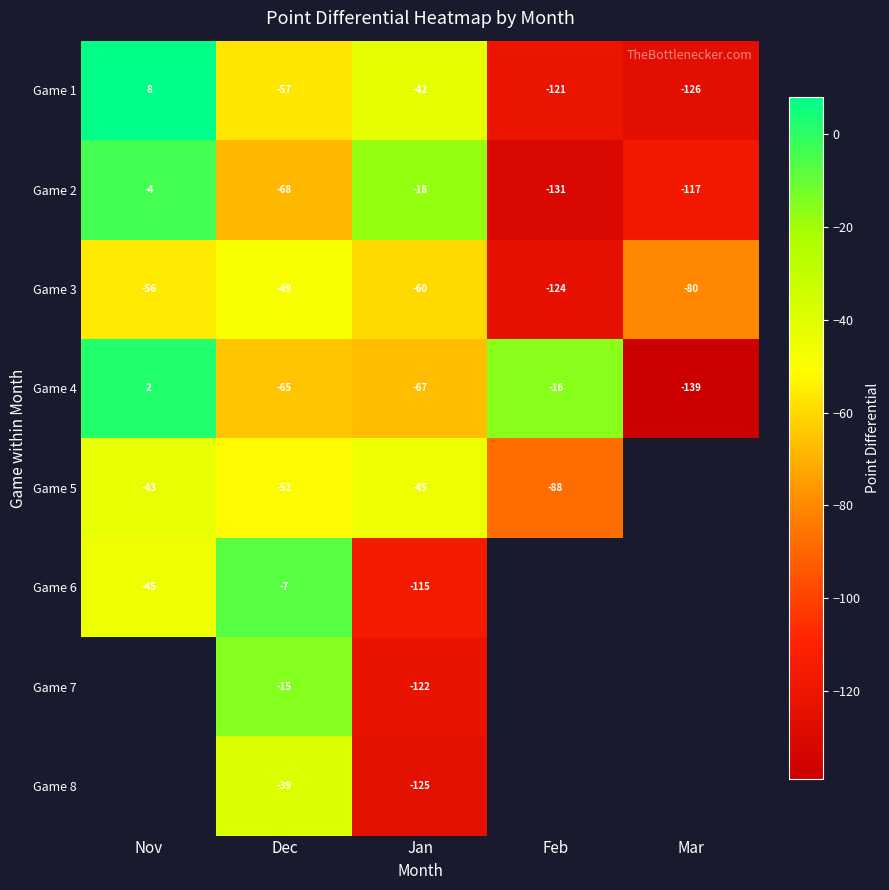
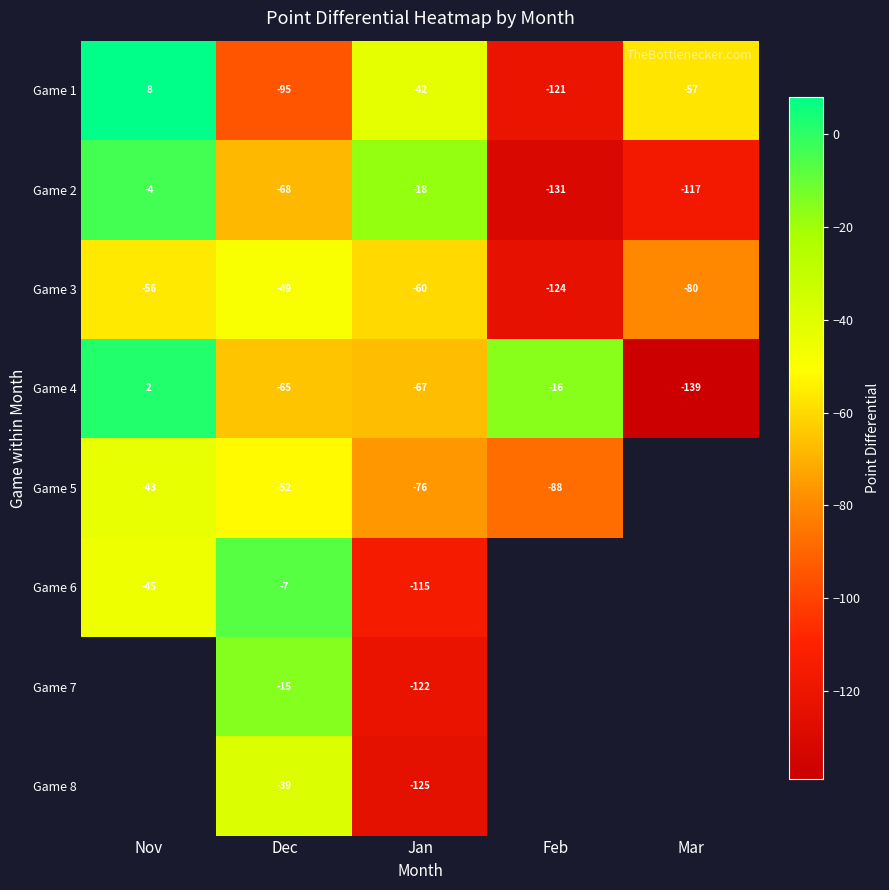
Game 1, Dec: -57 -> -95
Game 1, Mar: -126 -> -57
Game 5, Jan: -45 -> -76
